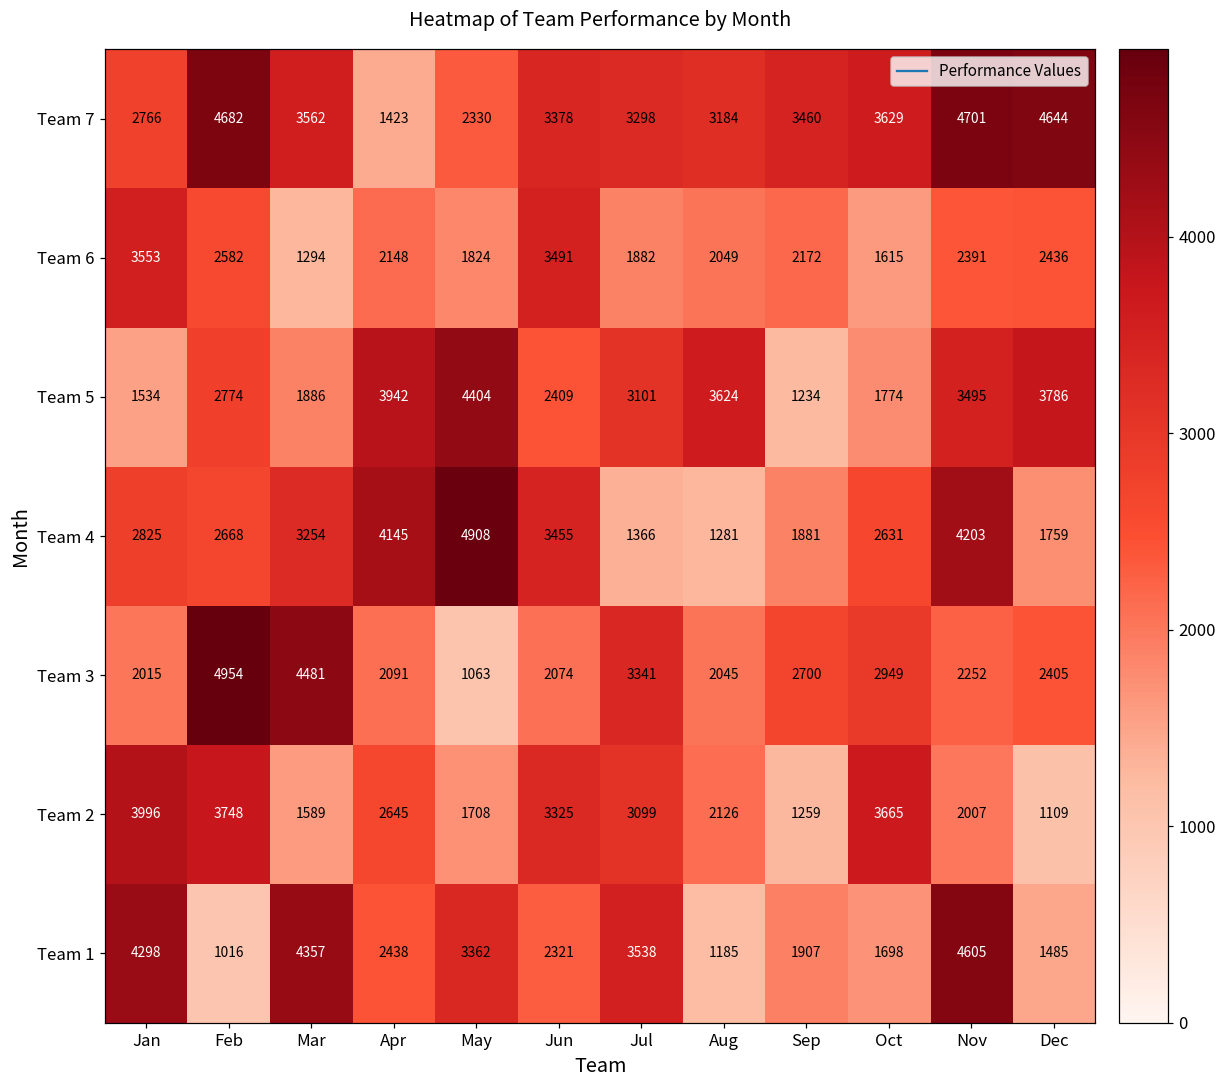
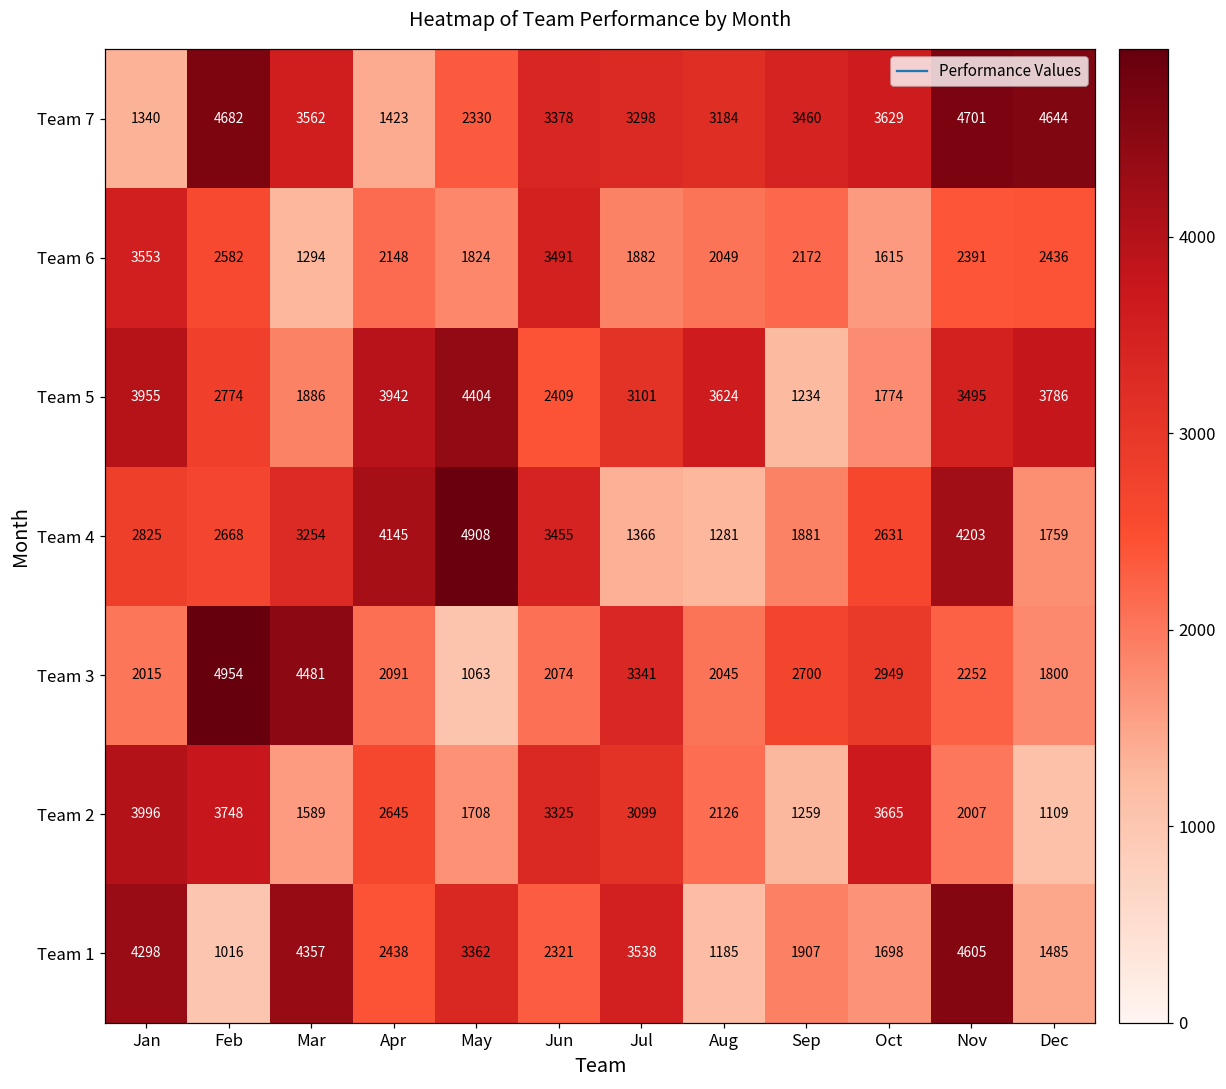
Team 7, Jan: 2766 -> 1340
Team 5, Jan: 1534 -> 3955
Team 3, Dec: 2405 -> 1800
